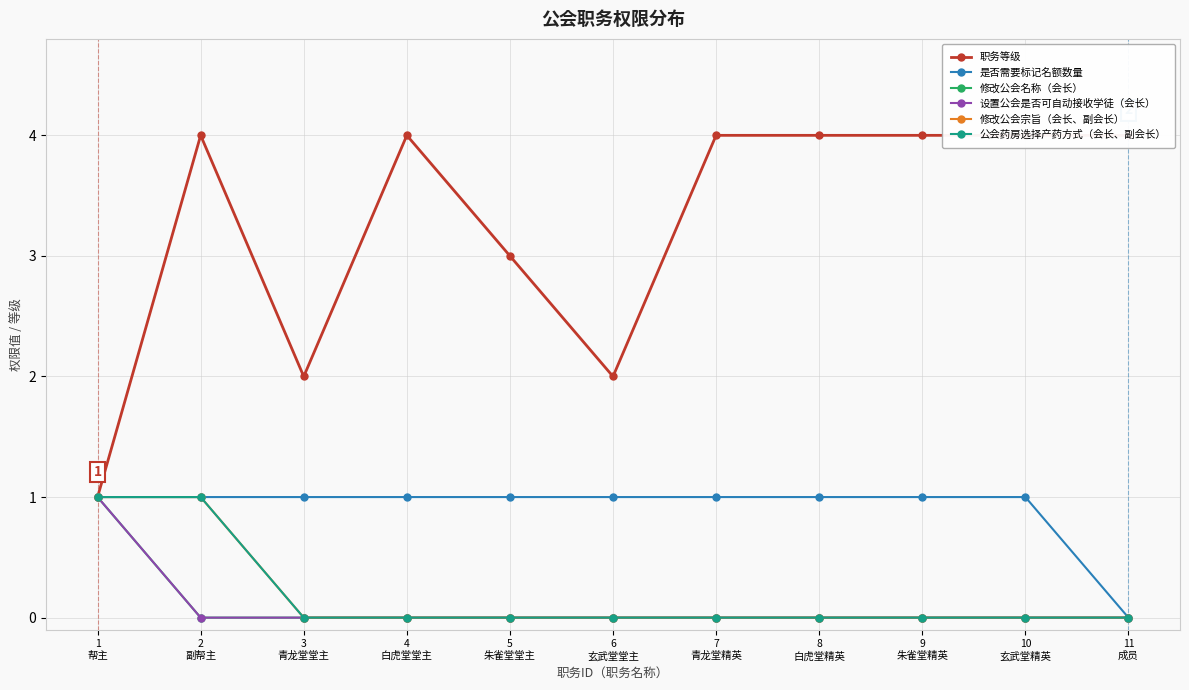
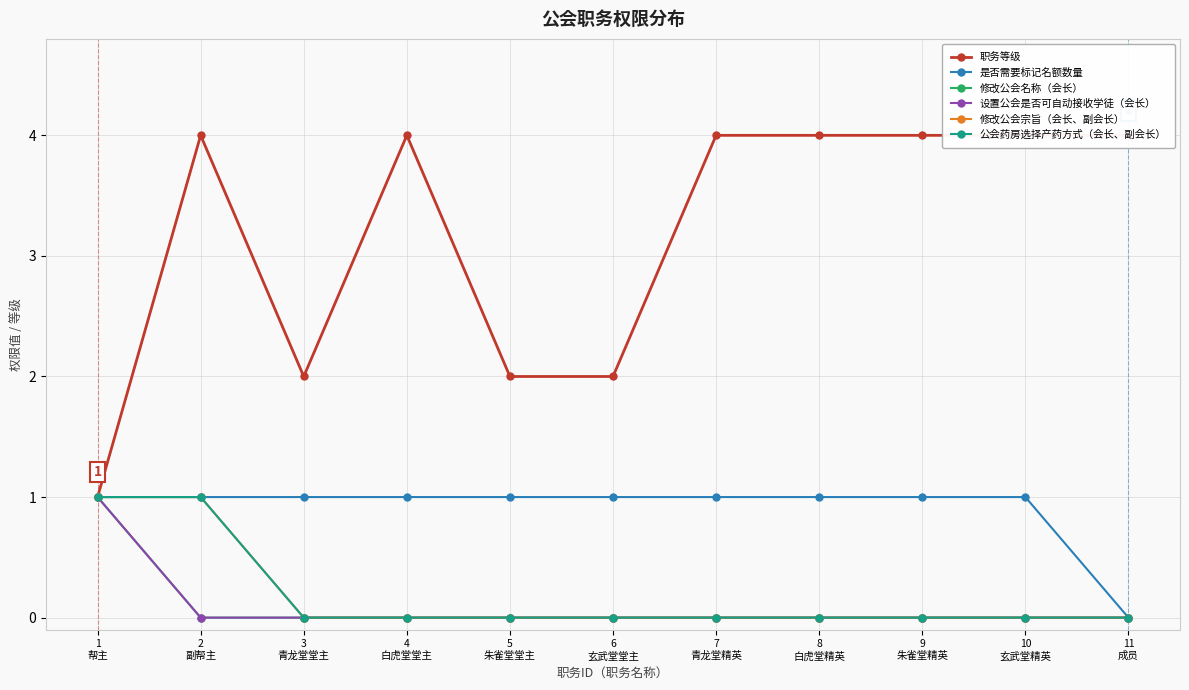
职务等级, 5 朱雀堂堂主: 3 -> 2
